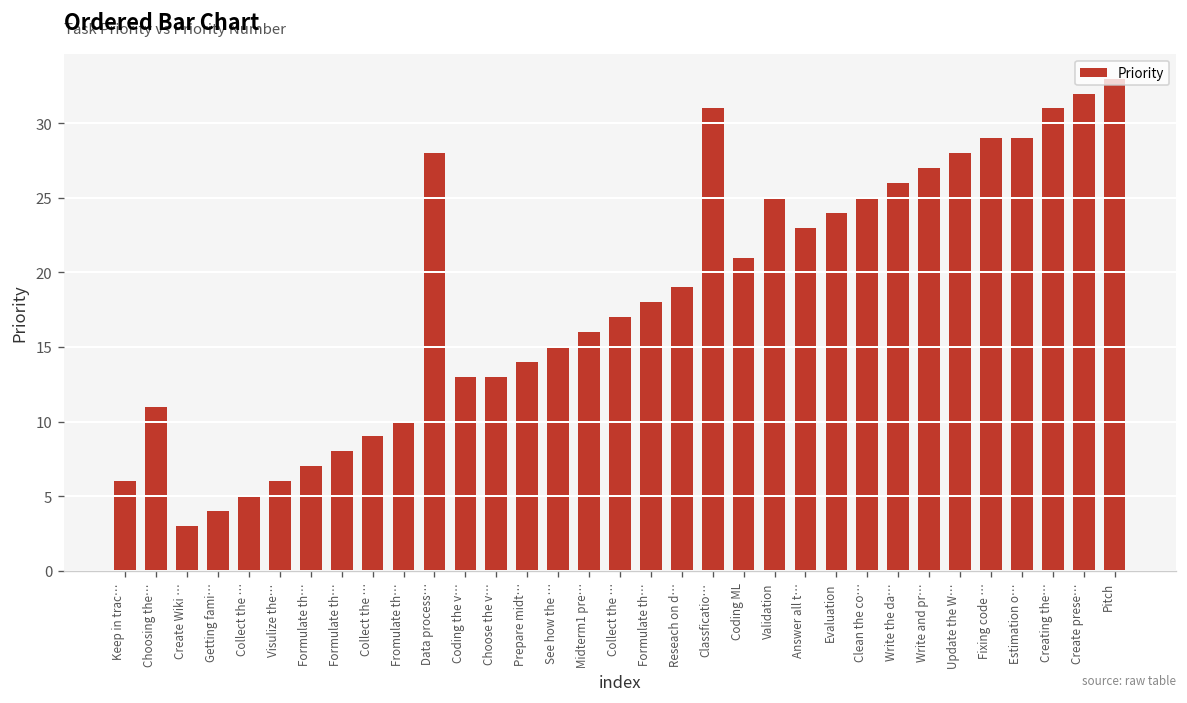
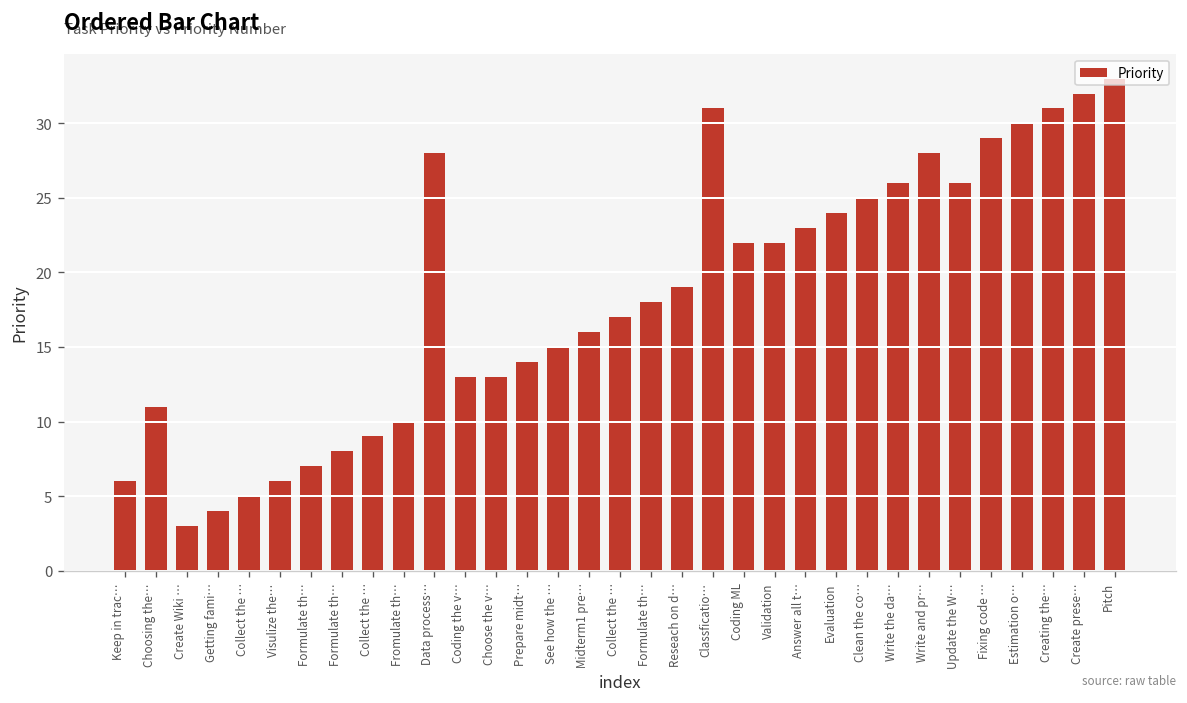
Coding ML: 21 -> 22
Validation: 25 -> 22
Write and pr…: 27 -> 28
Update the W…: 28 -> 26
Estimation o…: 29 -> 30
